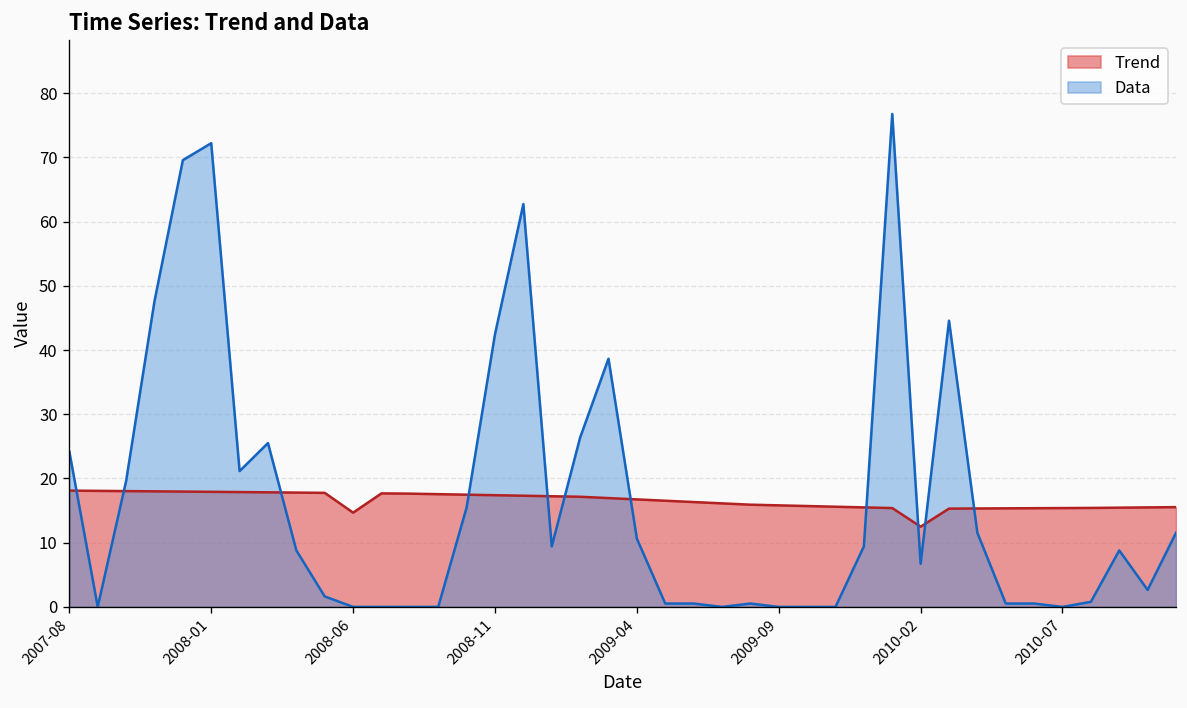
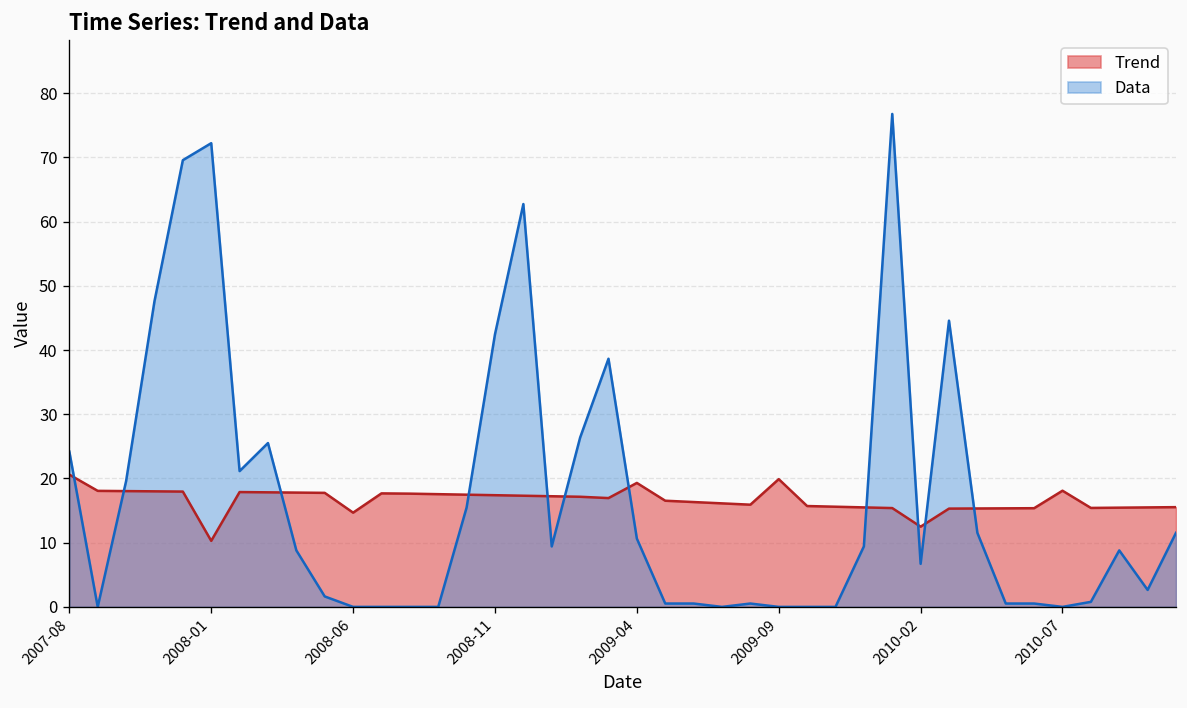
Trend, 2007-08: 18 -> 21
Trend, 2008-01: 18 -> 10
Trend, 2009-04: 17 -> 19
Trend, 2009-09: 16 -> 20
Trend, 2010-07: 15 -> 18
